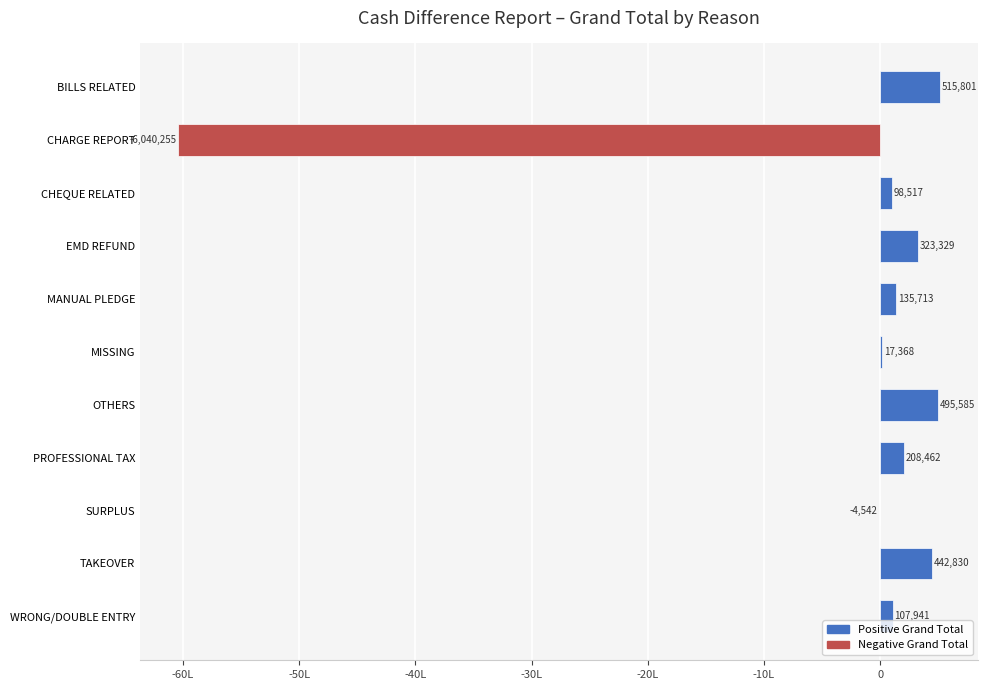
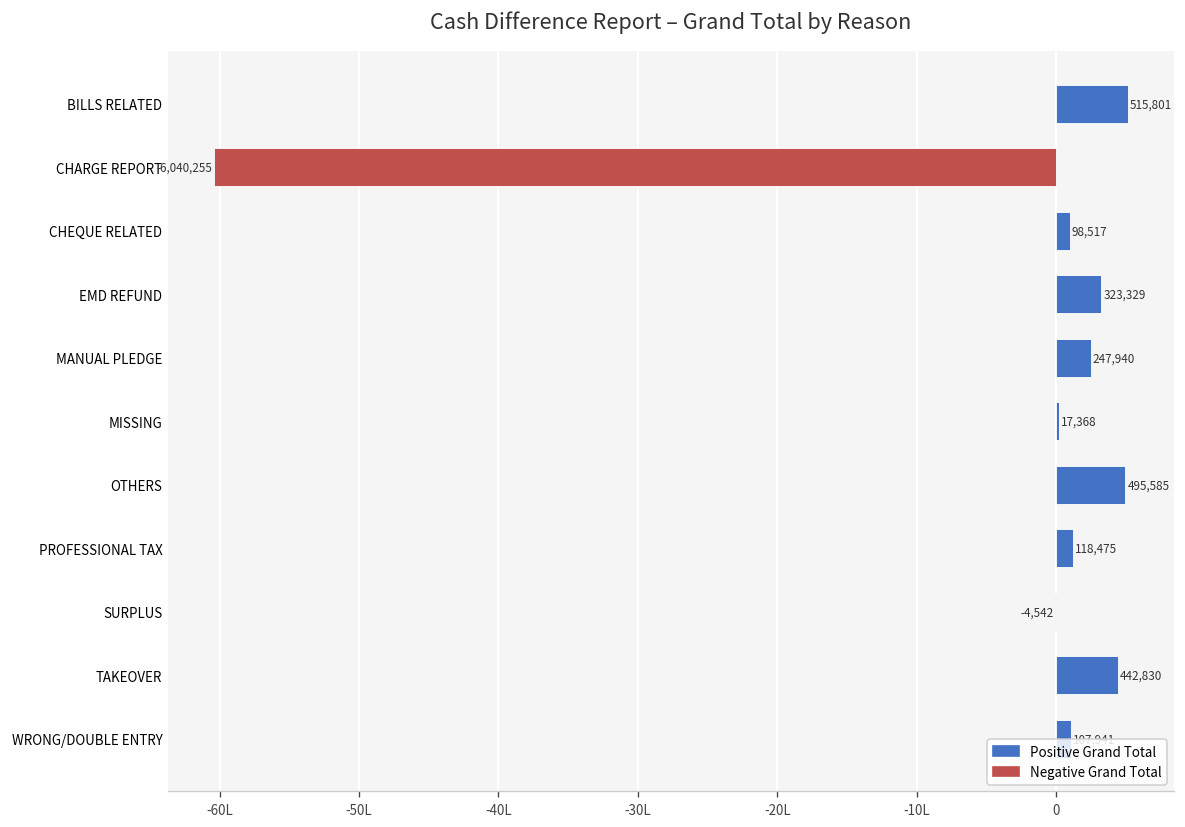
MANUAL PLEDGE: 135,713 -> 247,940
PROFESSIONAL TAX: 208,462 -> 118,475
